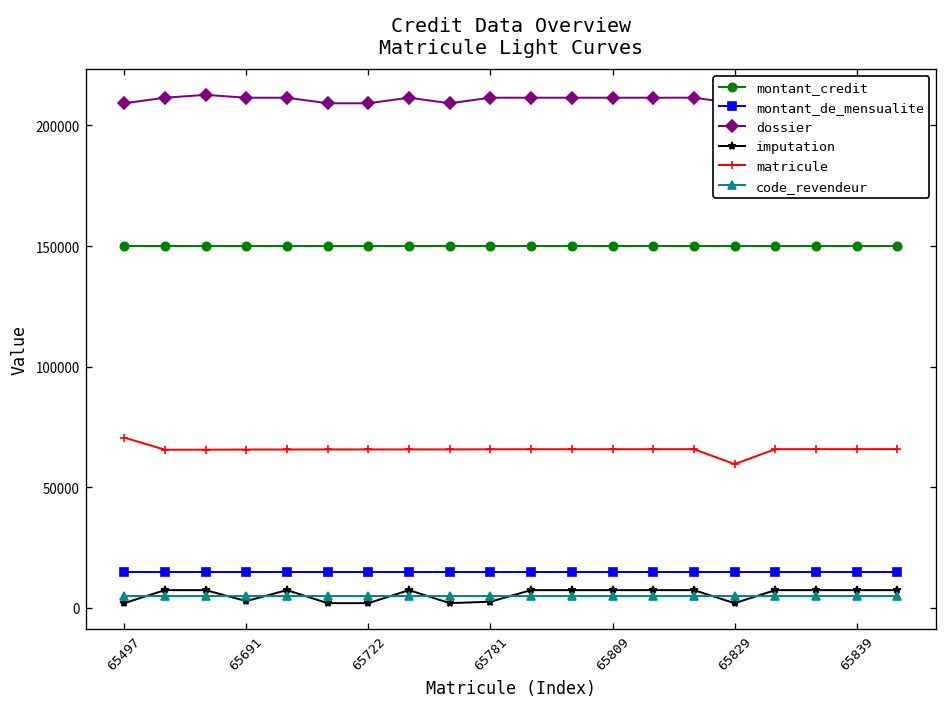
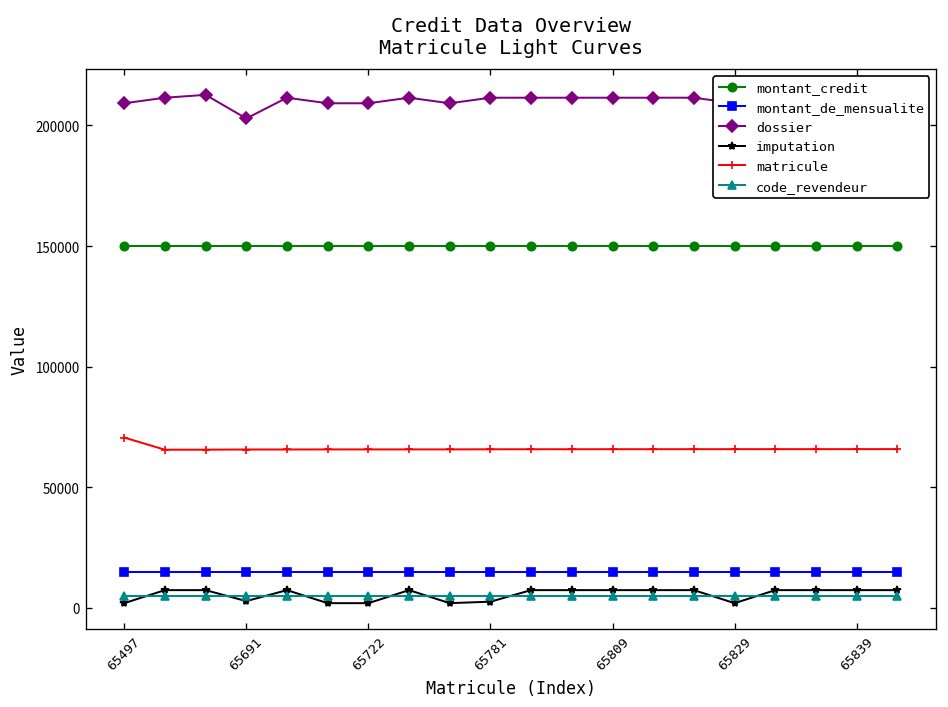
dossier, 65691: 212000 -> 203000
matricule, 65829: 60000 -> 66000
